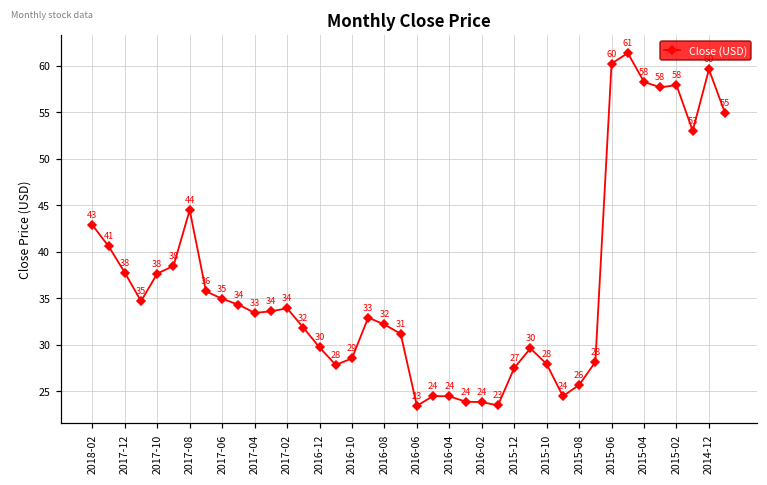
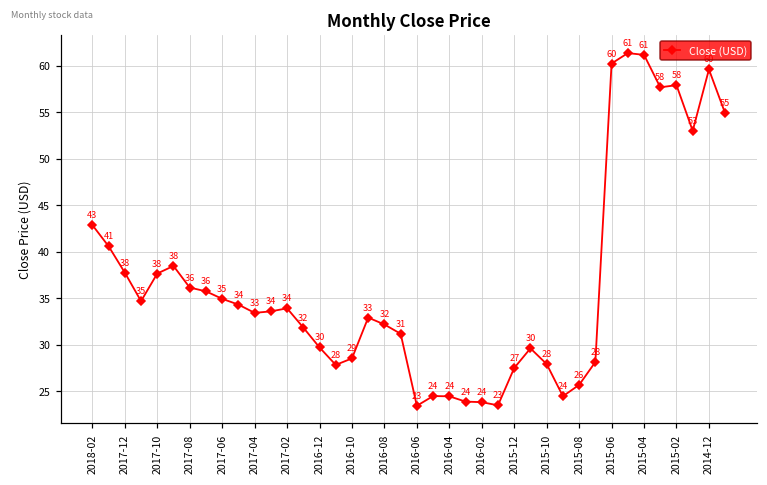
2017-08: 44 -> 36
2015-04: 58 -> 61
